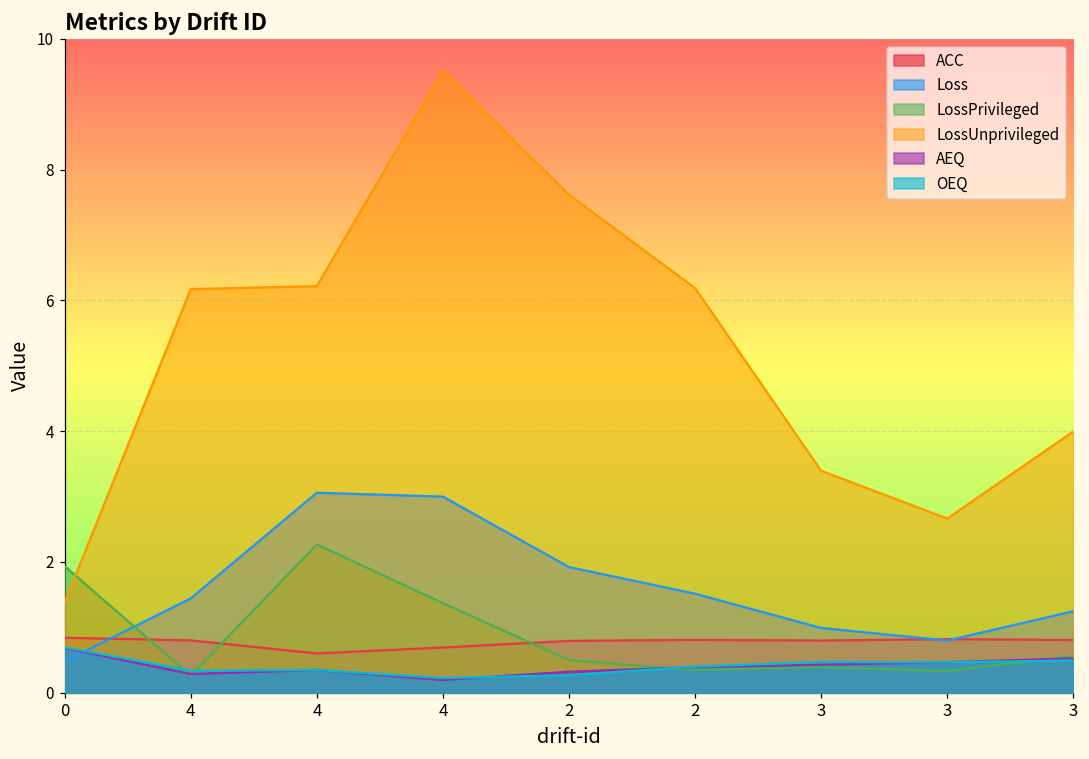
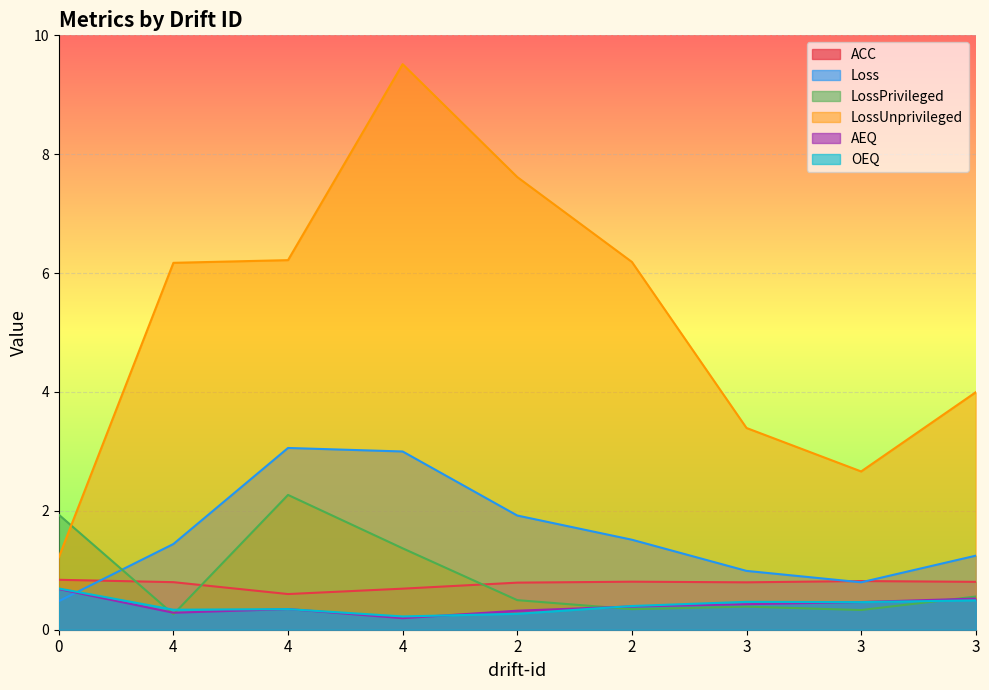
LossUnprivileged, 0: 1.4 -> 1.2
